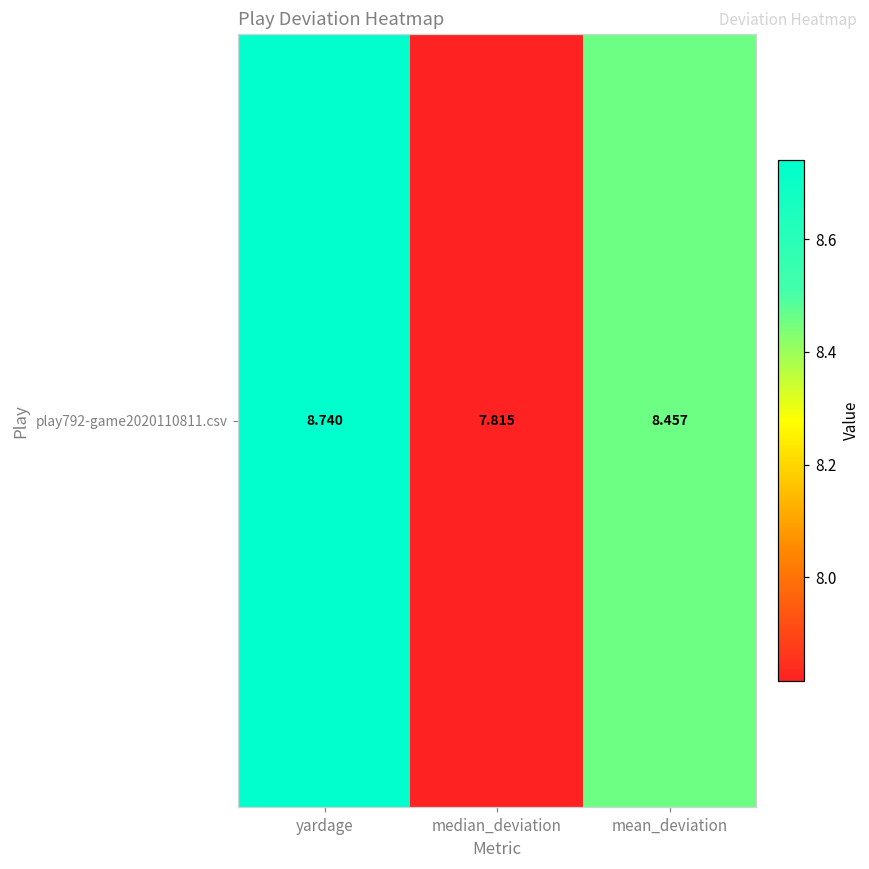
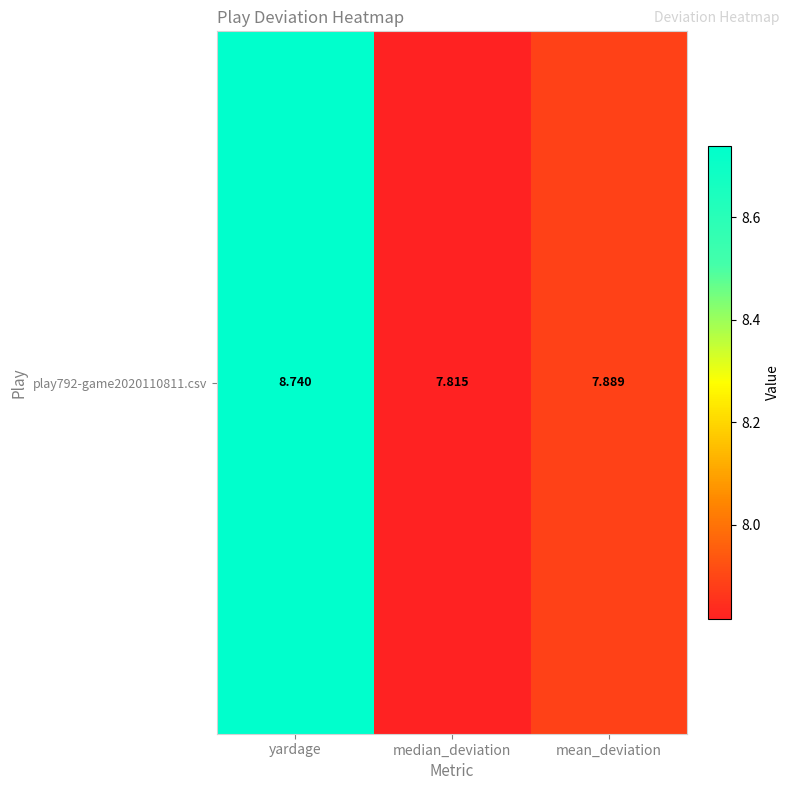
play792-game2020110811.csv, mean_deviation: 8.457 -> 7.889
